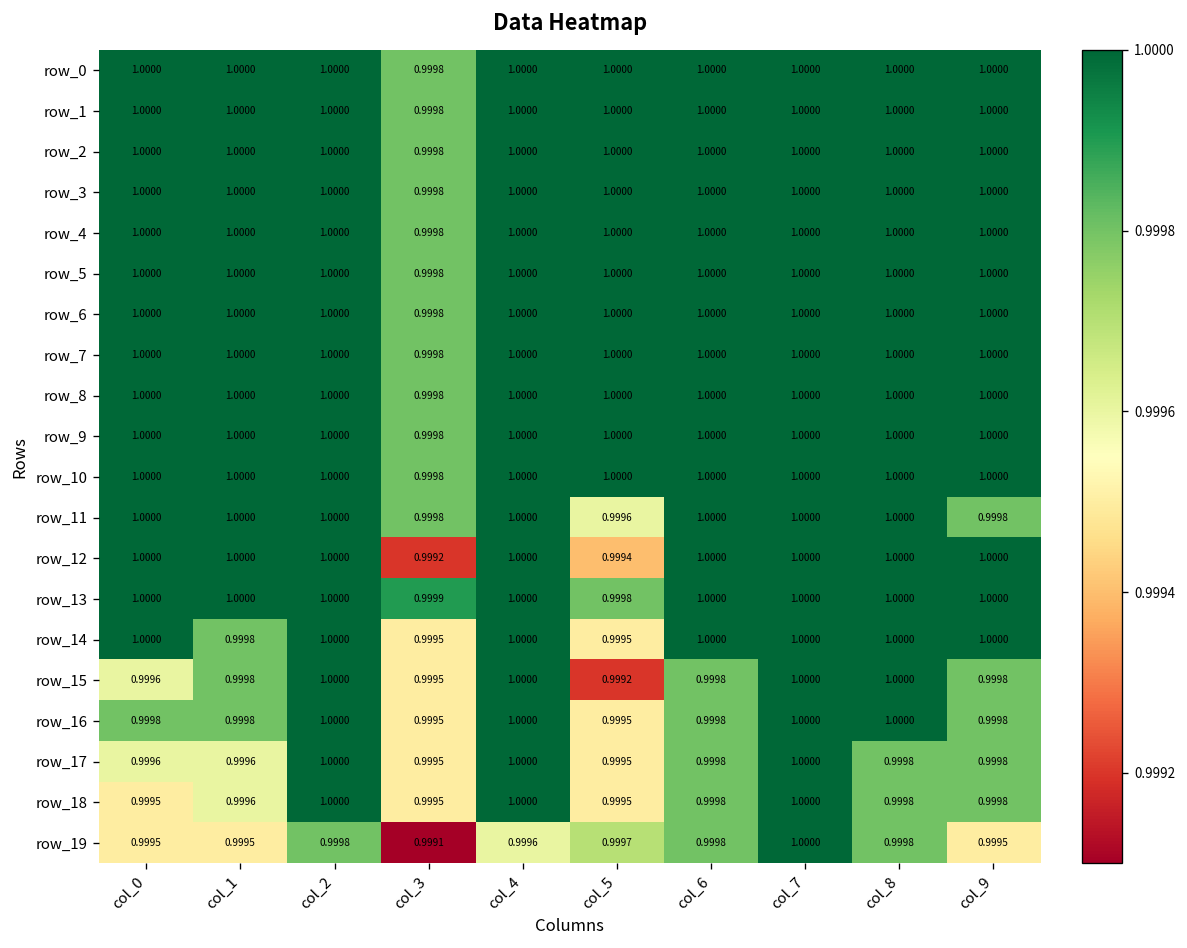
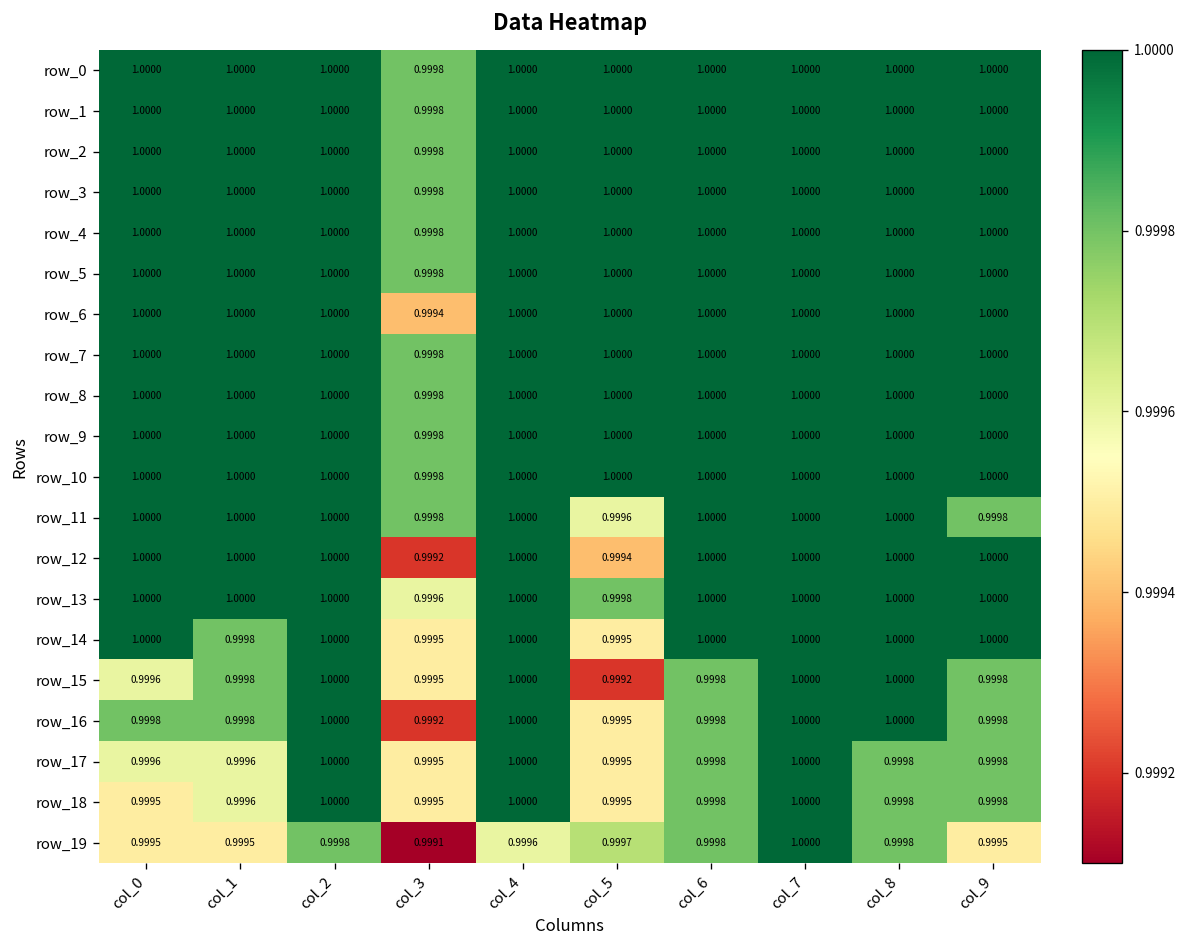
row_6, col_3: 0.9998 -> 0.9994
row_13, col_3: 0.9999 -> 0.9996
row_16, col_3: 0.9995 -> 0.9992
